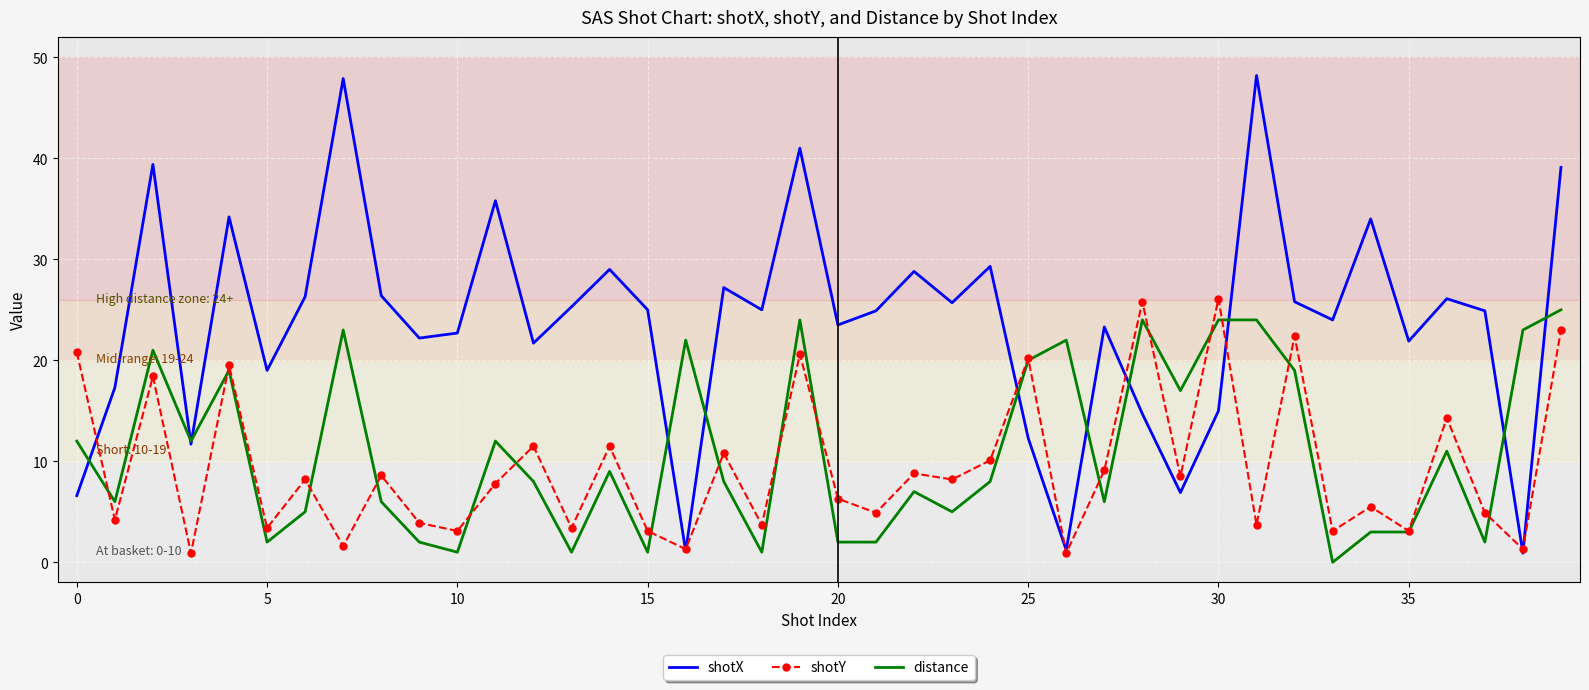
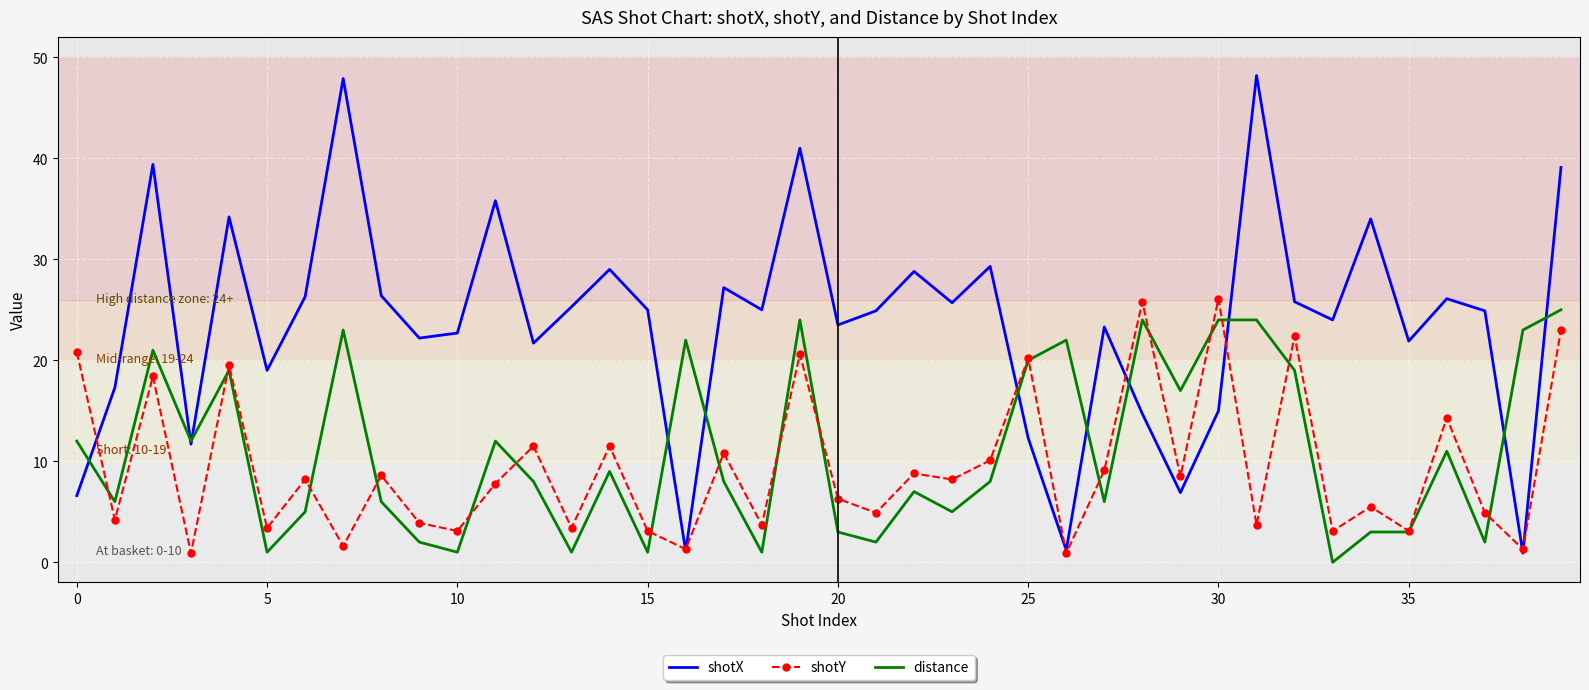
distance, 5: 2 -> 1
distance, 20: 2 -> 3
